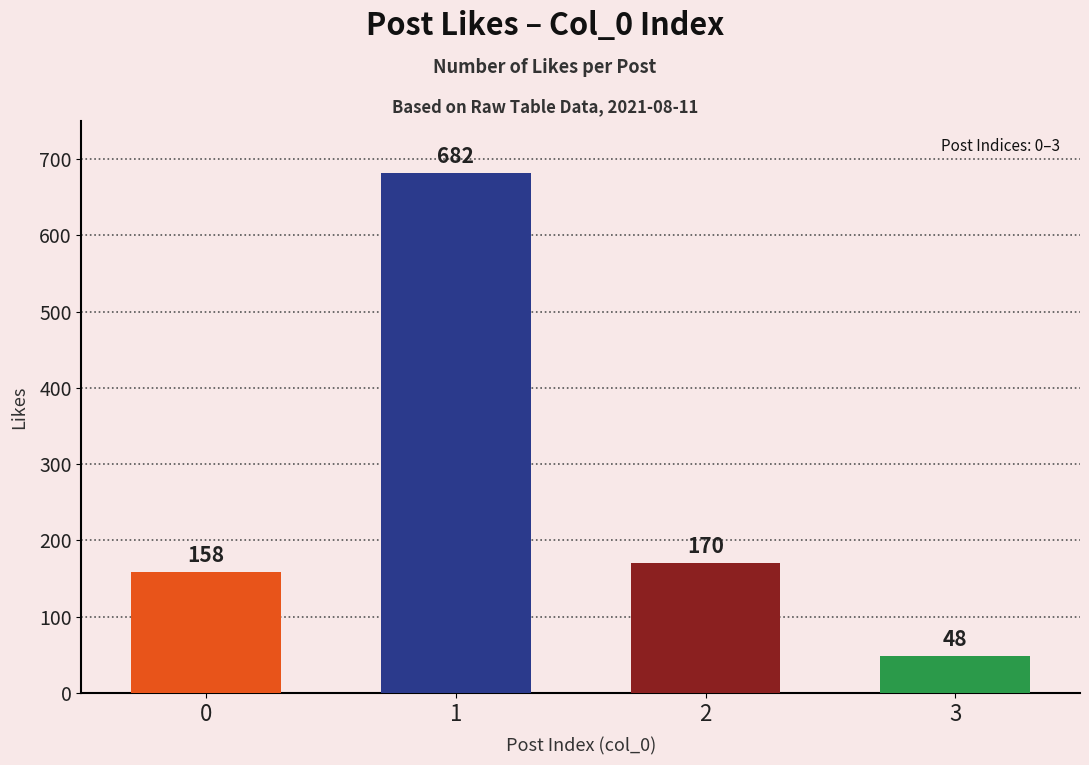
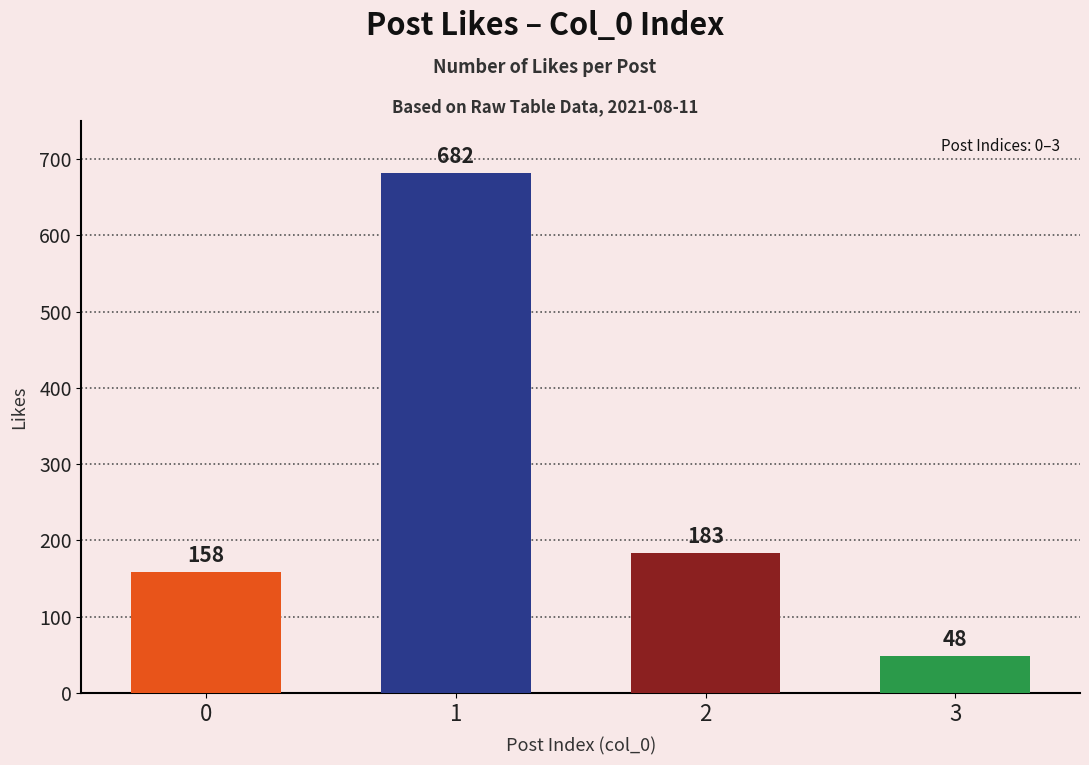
2: 170 -> 183
